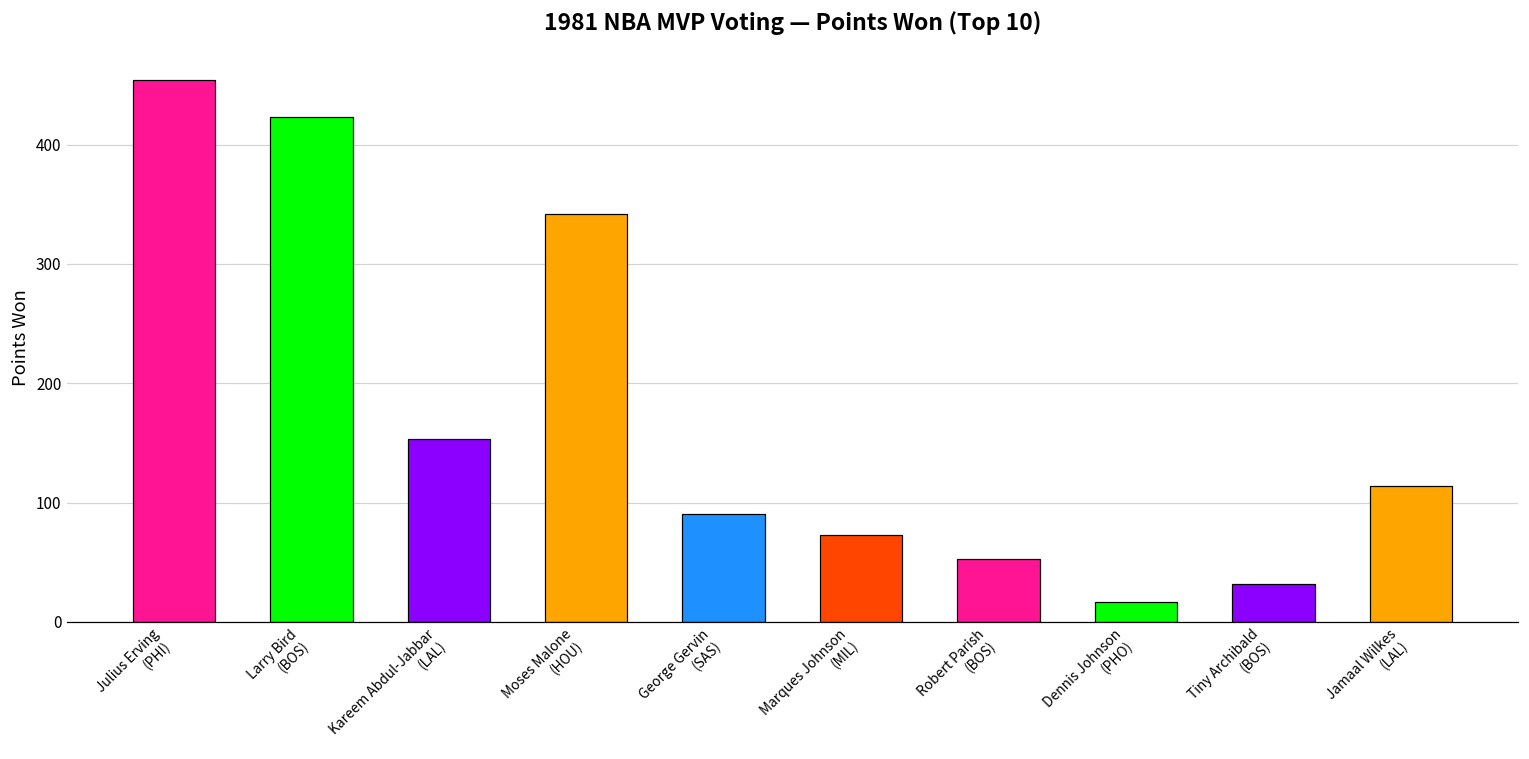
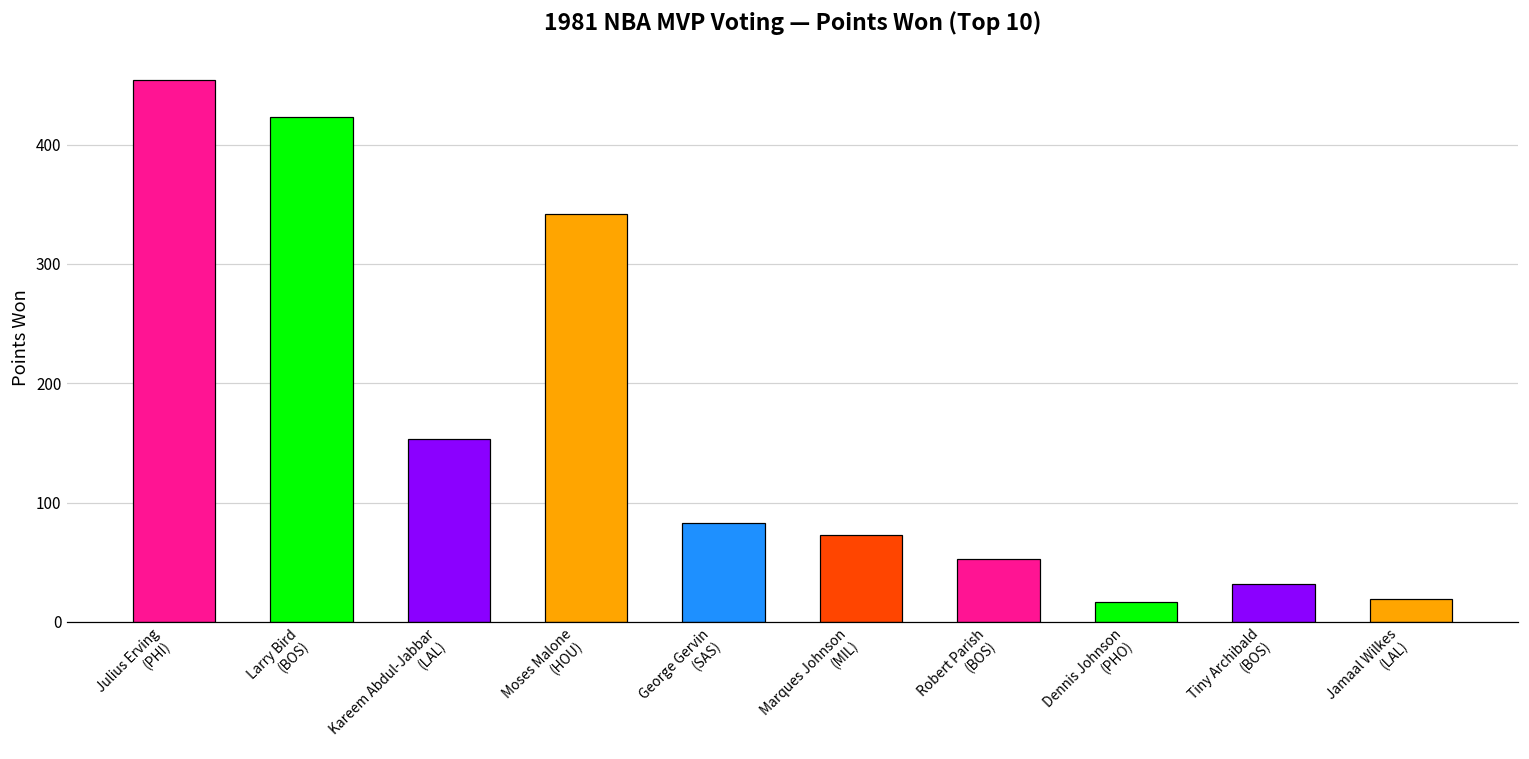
George Gervin (SAS): 91 -> 83
Jamaal Wilkes (LAL): 114 -> 19
